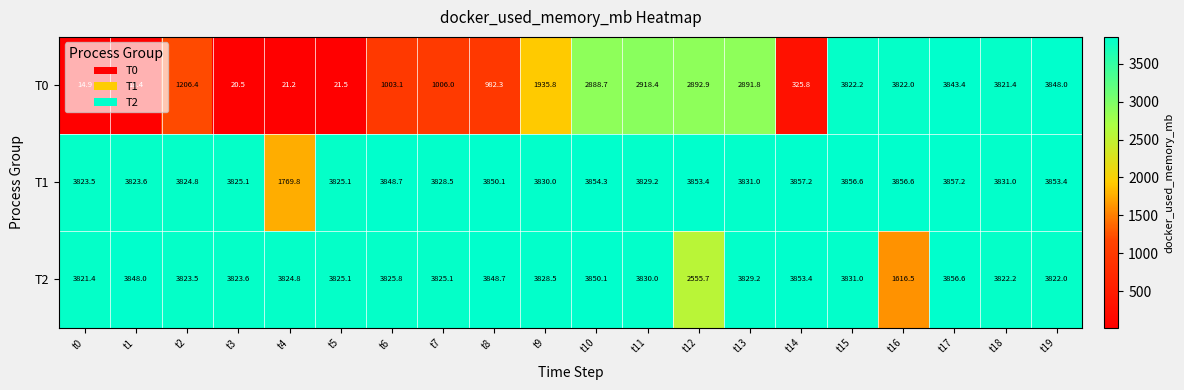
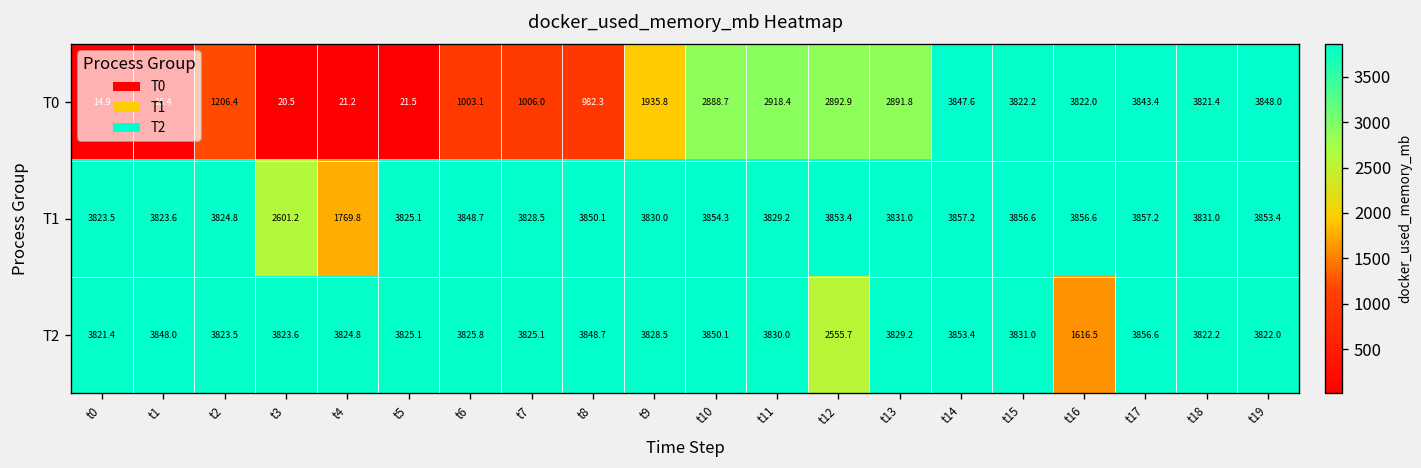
T0, t14: 325.8 -> 3847.6
T1, t3: 3825.1 -> 2601.2
